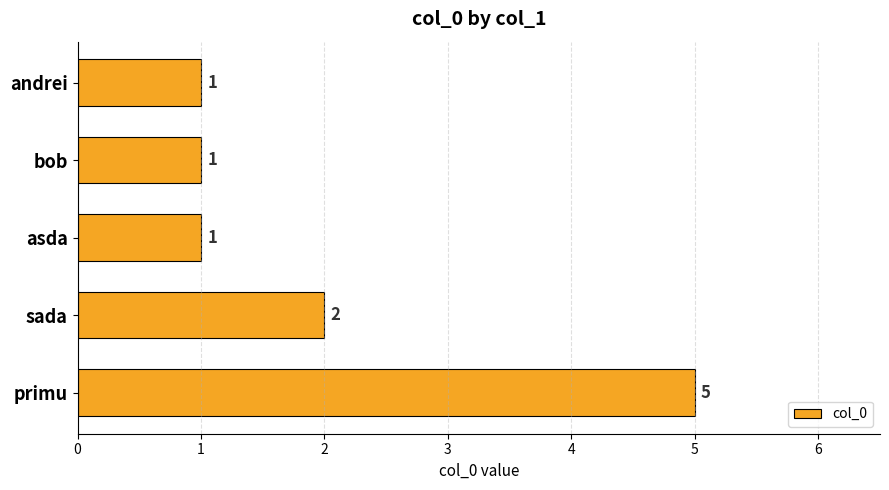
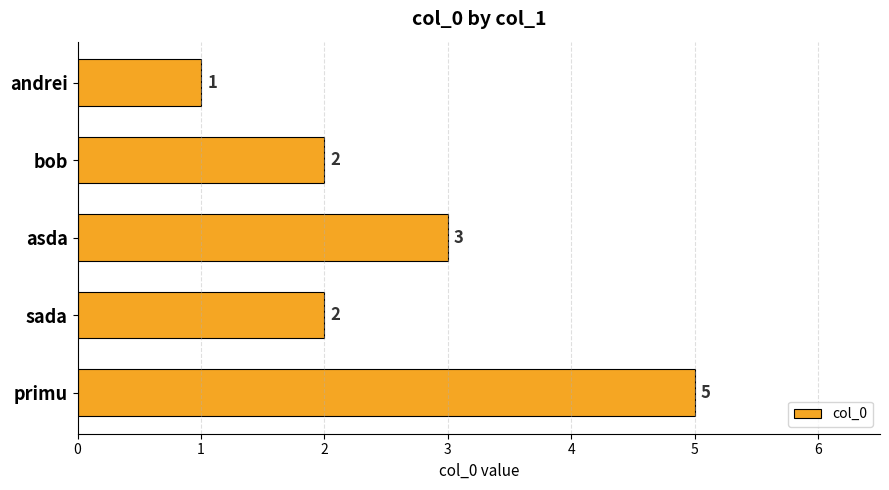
bob: 1 -> 2
asda: 1 -> 3
